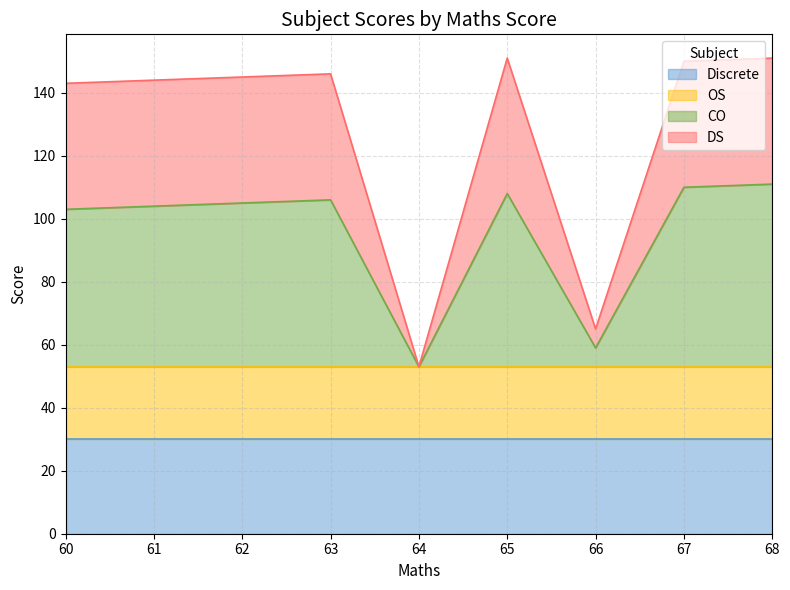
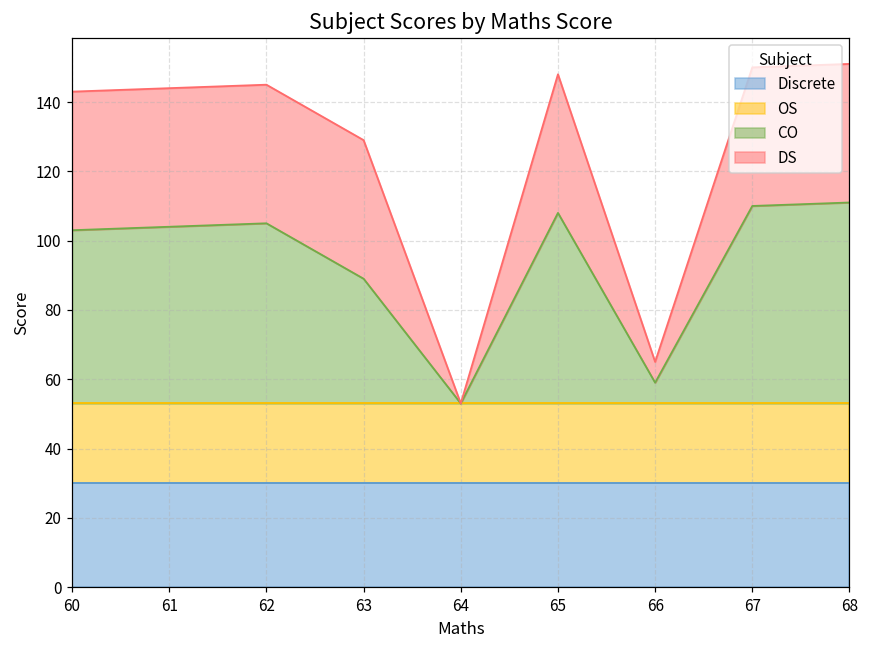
CO, 63: 106 -> 89
DS, 65: 43 -> 40
